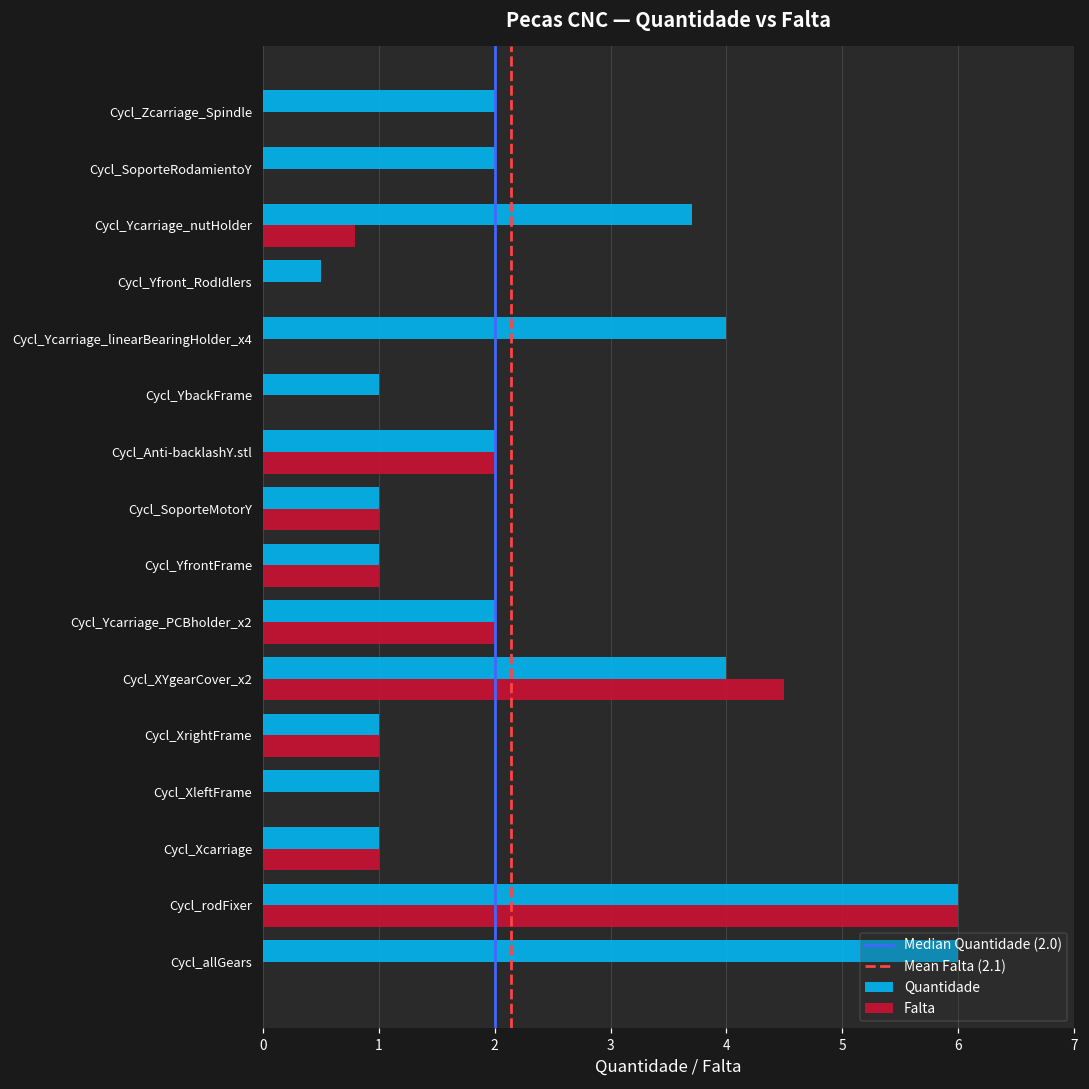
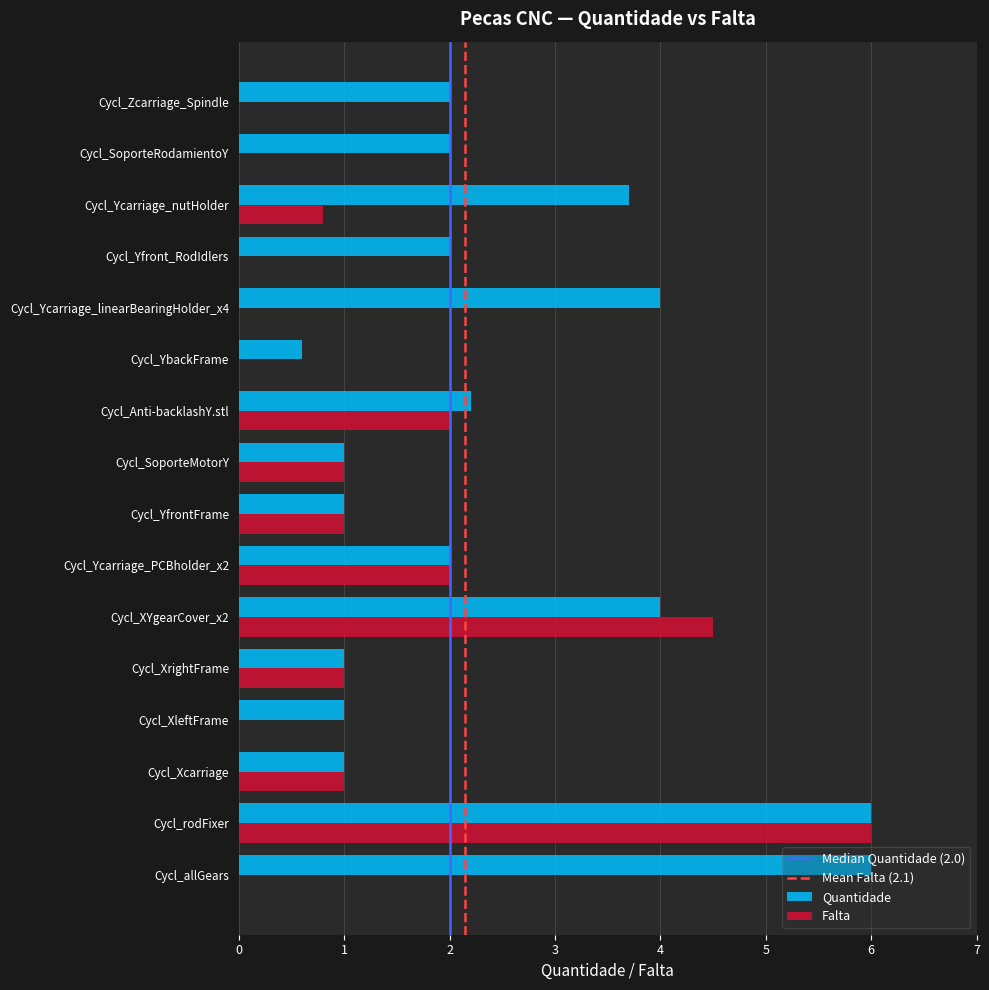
Quantidade, Cycl_Yfront_RodIdlers: 0.5 -> 2.0
Quantidade, Cycl_YbackFrame: 1.0 -> 0.6
Quantidade, Cycl_Anti-backlashY.stl: 2.0 -> 2.2
